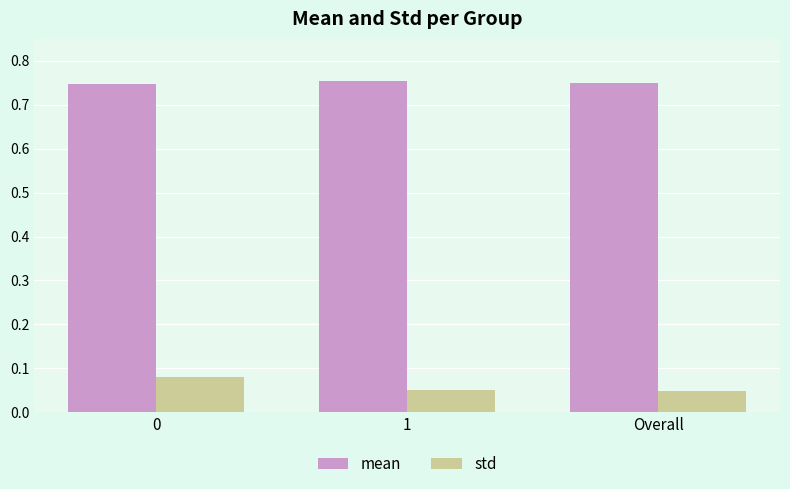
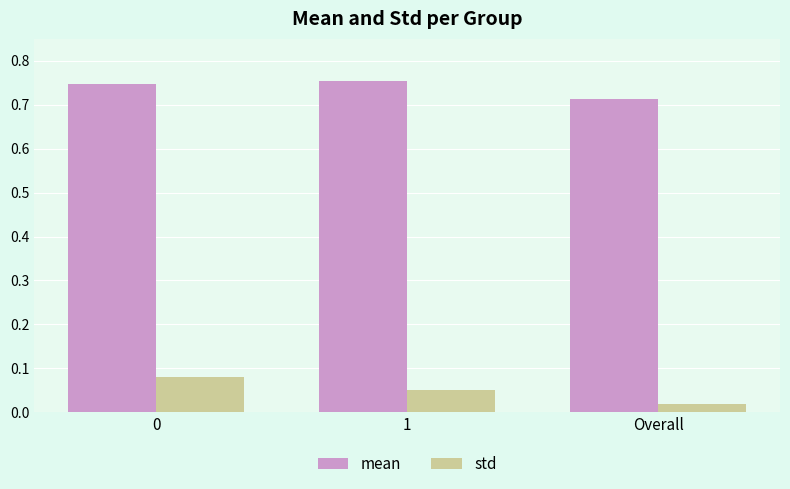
mean, Overall: 0.75 -> 0.71
std, Overall: 0.05 -> 0.02
